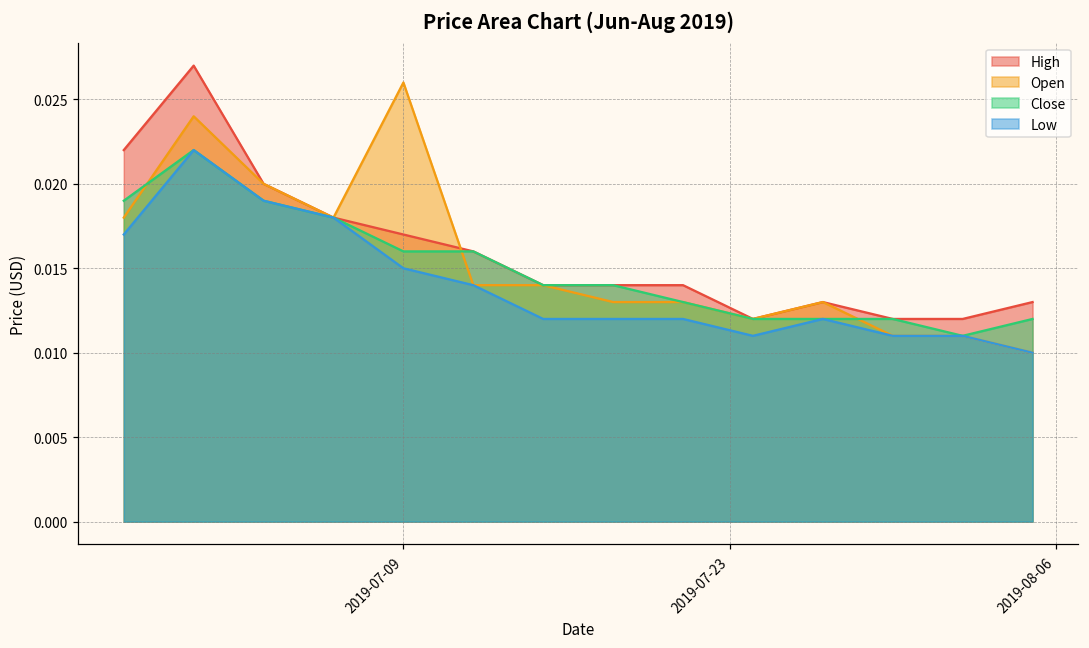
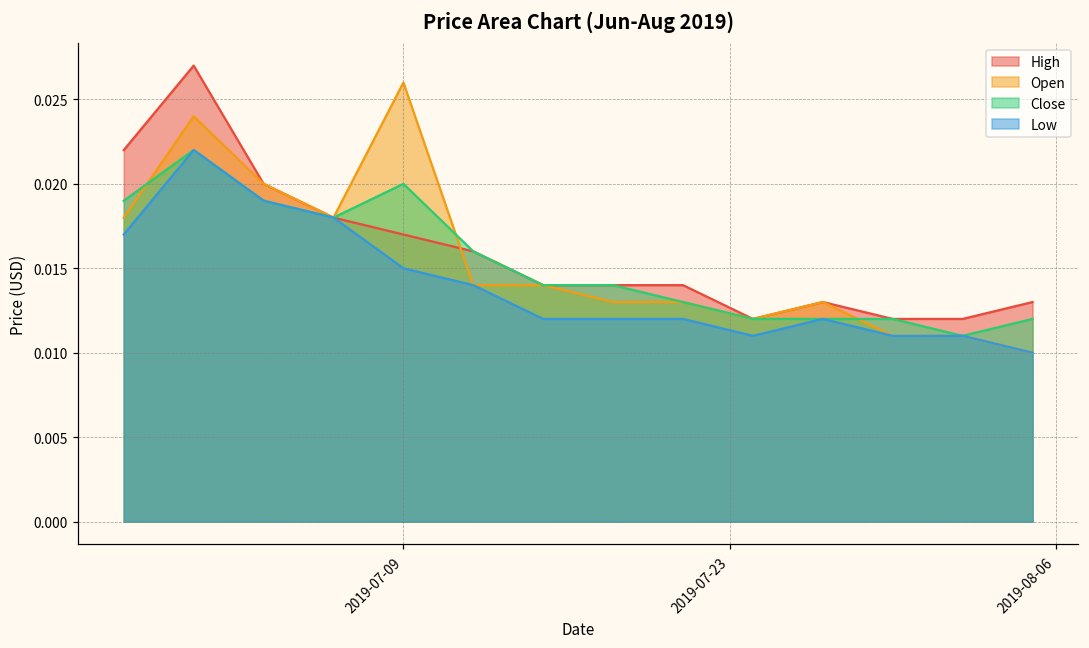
Close, 2019-07-09: 0.016 -> 0.020
